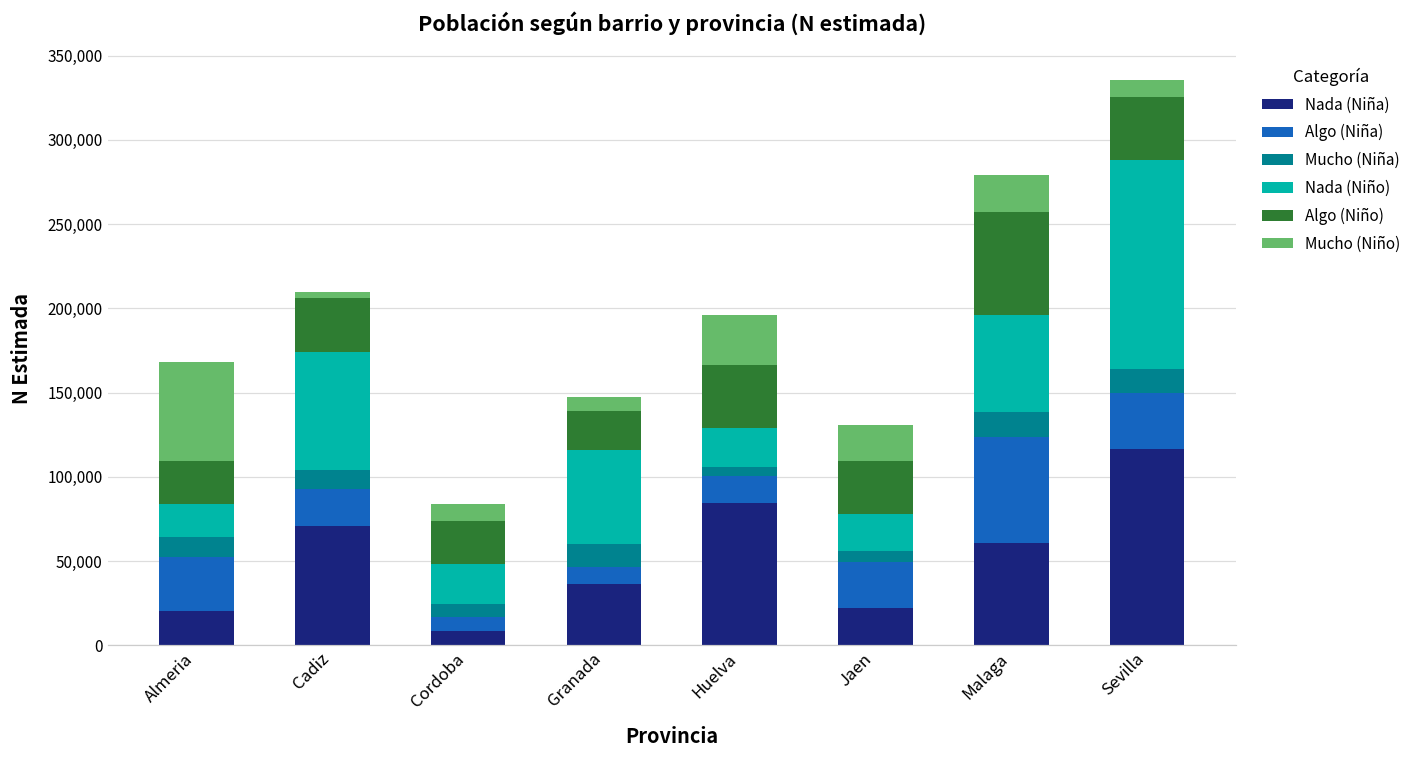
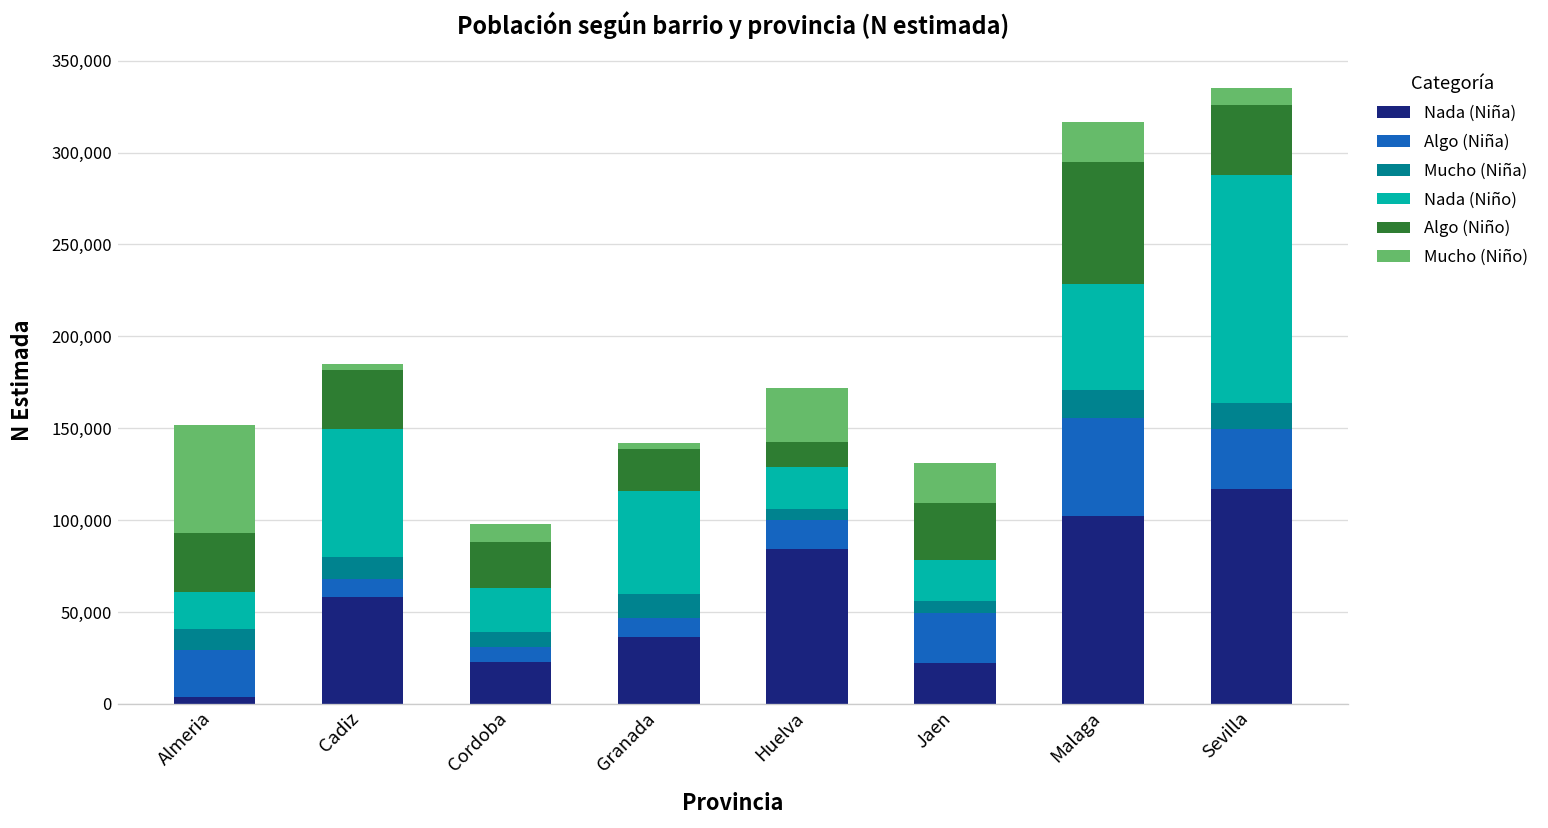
Nada (Niña), Almeria: 21,000 -> 4,000
Algo (Niña), Almeria: 32,000 -> 25,000
Algo (Niño), Almeria: 25,000 -> 32,000
Nada (Niña), Cadiz: 71,000 -> 58,000
Algo (Niña), Cadiz: 22,000 -> 10,000
Nada (Niña), Cordoba: 9,000 -> 23,000
Mucho (Niño), Granada: 9,000 -> 3,000
Algo (Niño), Huelva: 37,000 -> 14,000
Nada (Niña), Malaga: 60,000 -> 102,000
Algo (Niña), Malaga: 63,000 -> 53,000
Algo (Niño), Malaga: 61,000 -> 66,000
